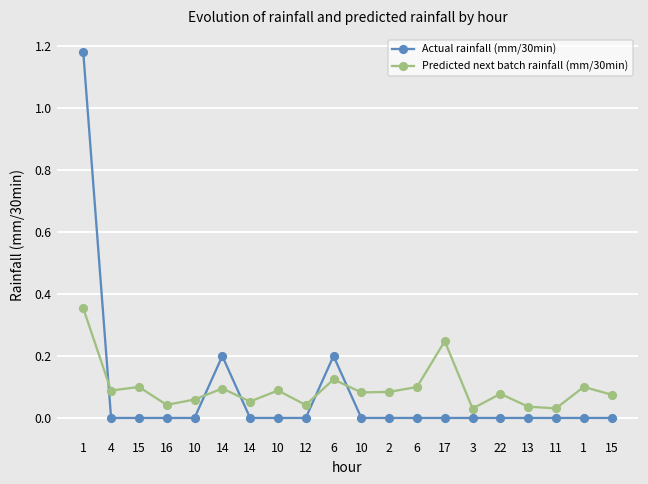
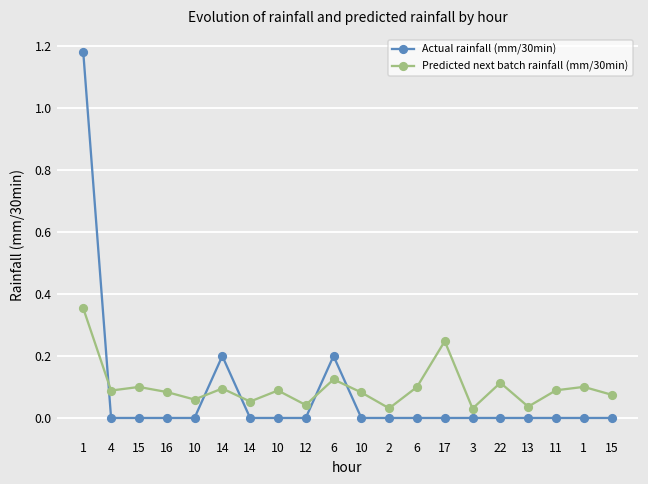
Predicted next batch rainfall (mm/30min), 16: 0.04 -> 0.08
Predicted next batch rainfall (mm/30min), 2: 0.08 -> 0.03
Predicted next batch rainfall (mm/30min), 22: 0.08 -> 0.11
Predicted next batch rainfall (mm/30min), 11: 0.03 -> 0.09
